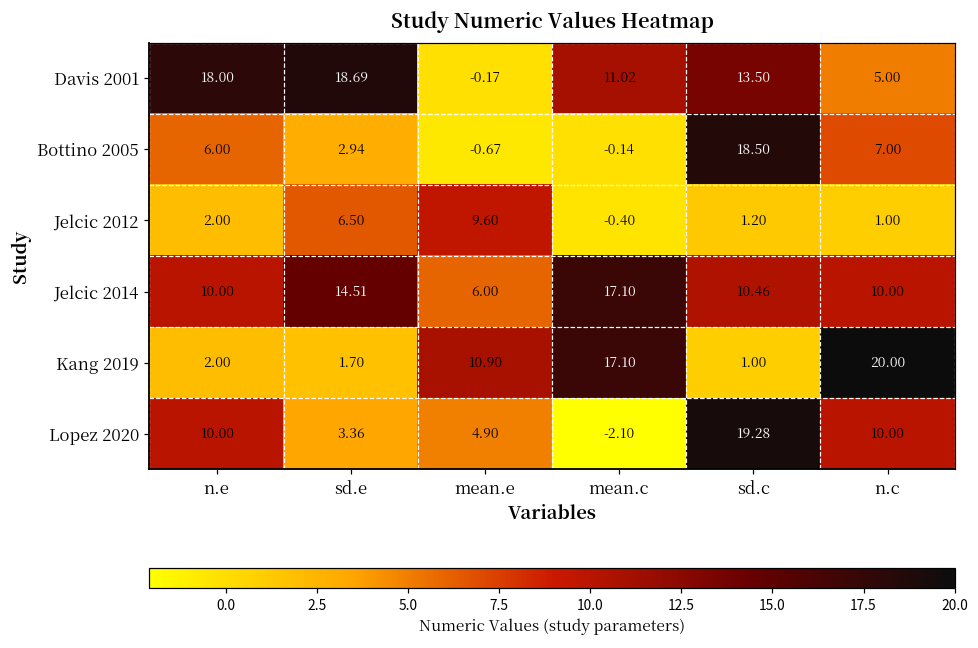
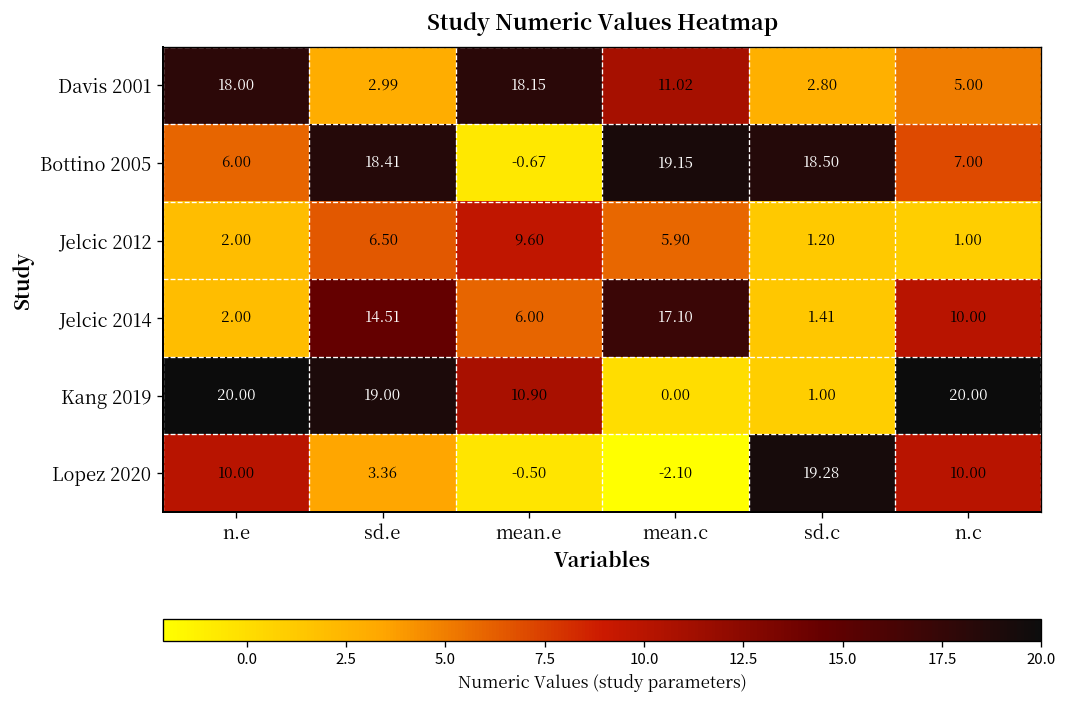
Davis 2001, sd.e: 18.69 -> 2.99
Davis 2001, mean.e: -0.17 -> 18.15
Davis 2001, sd.c: 13.50 -> 2.80
Bottino 2005, sd.e: 2.94 -> 18.41
Bottino 2005, mean.c: -0.14 -> 19.15
Jelcic 2012, mean.c: -0.40 -> 5.90
Jelcic 2014, n.e: 10.00 -> 2.00
Jelcic 2014, sd.c: 10.46 -> 1.41
Kang 2019, n.e: 2.00 -> 20.00
Kang 2019, sd.e: 1.70 -> 19.00
Kang 2019, mean.c: 17.10 -> 0.00
Lopez 2020, mean.e: 4.90 -> -0.50
